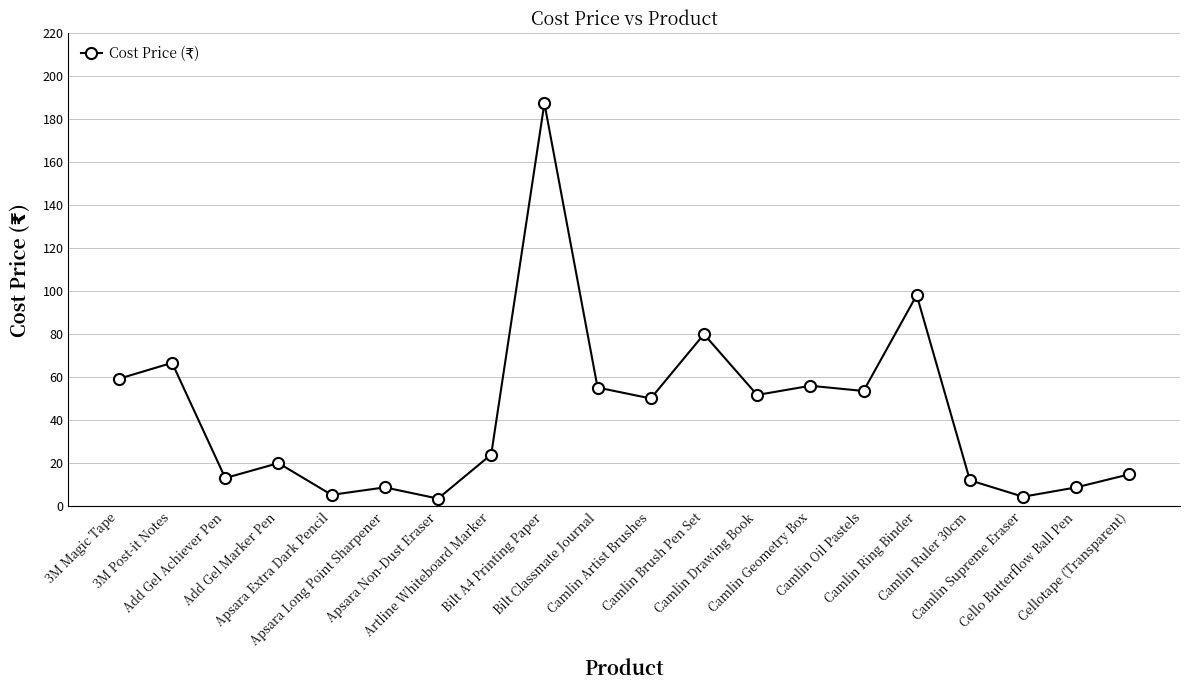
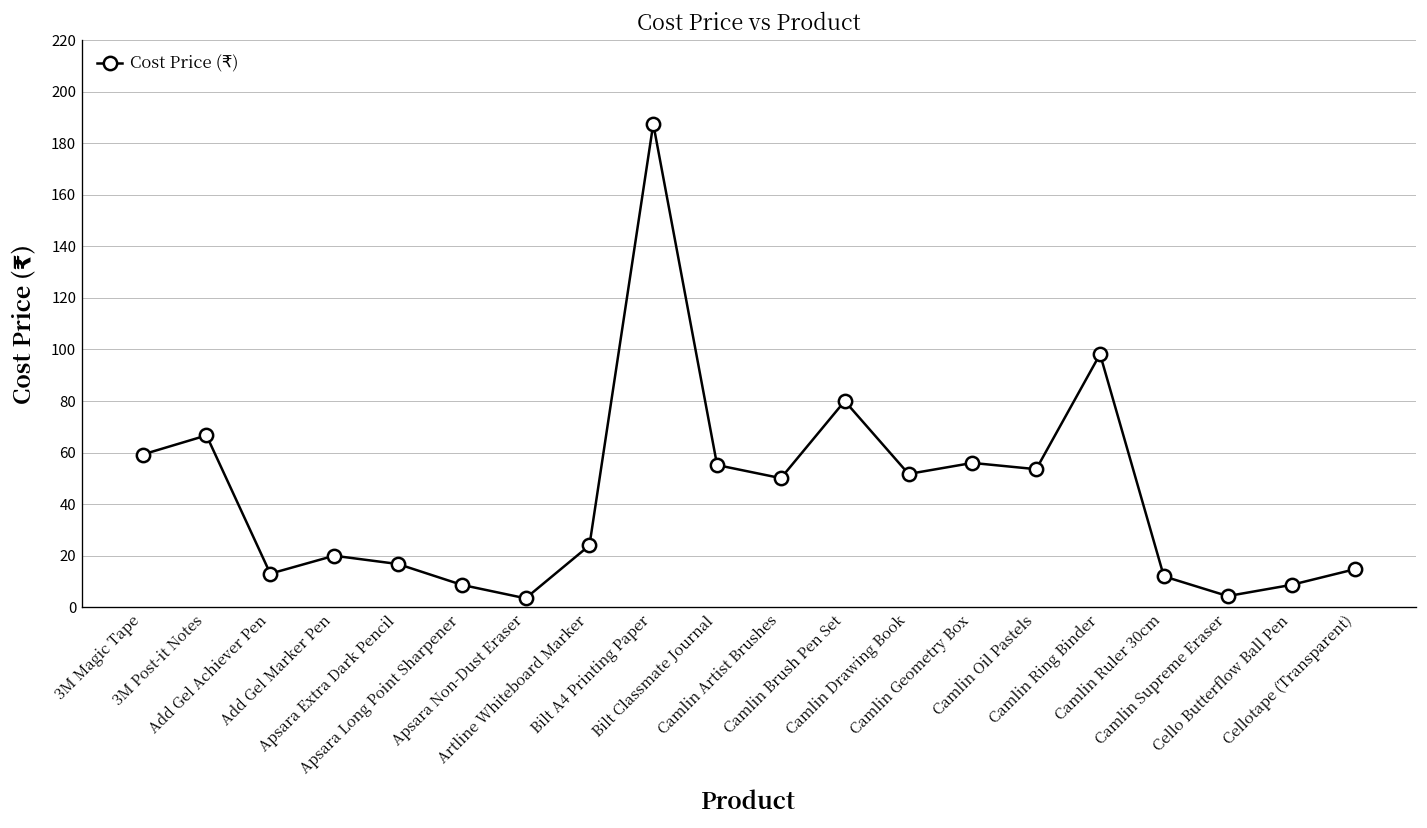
Apsara Extra Dark Pencil: 5 -> 17
